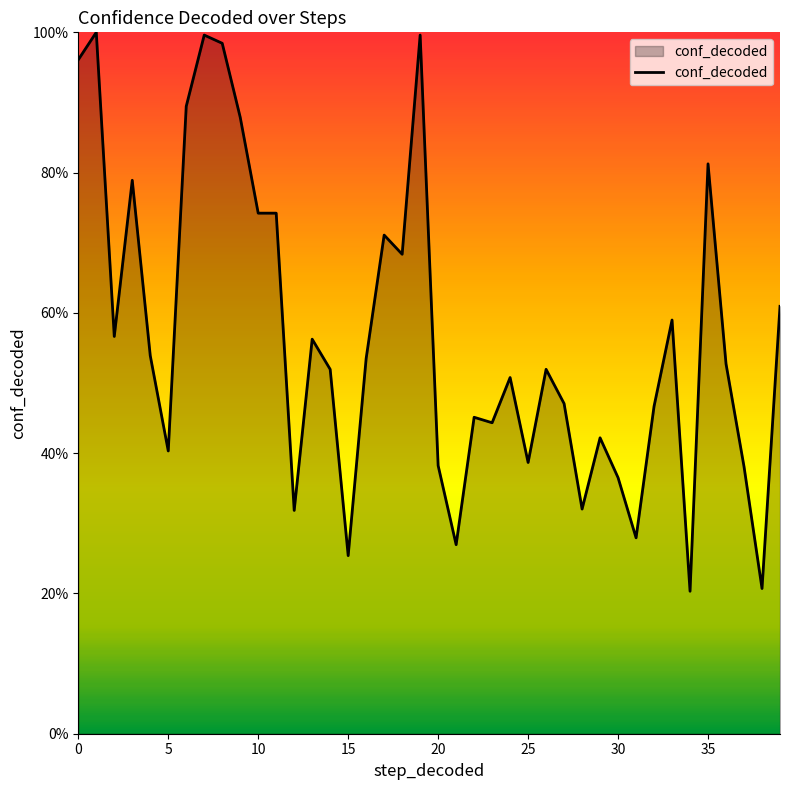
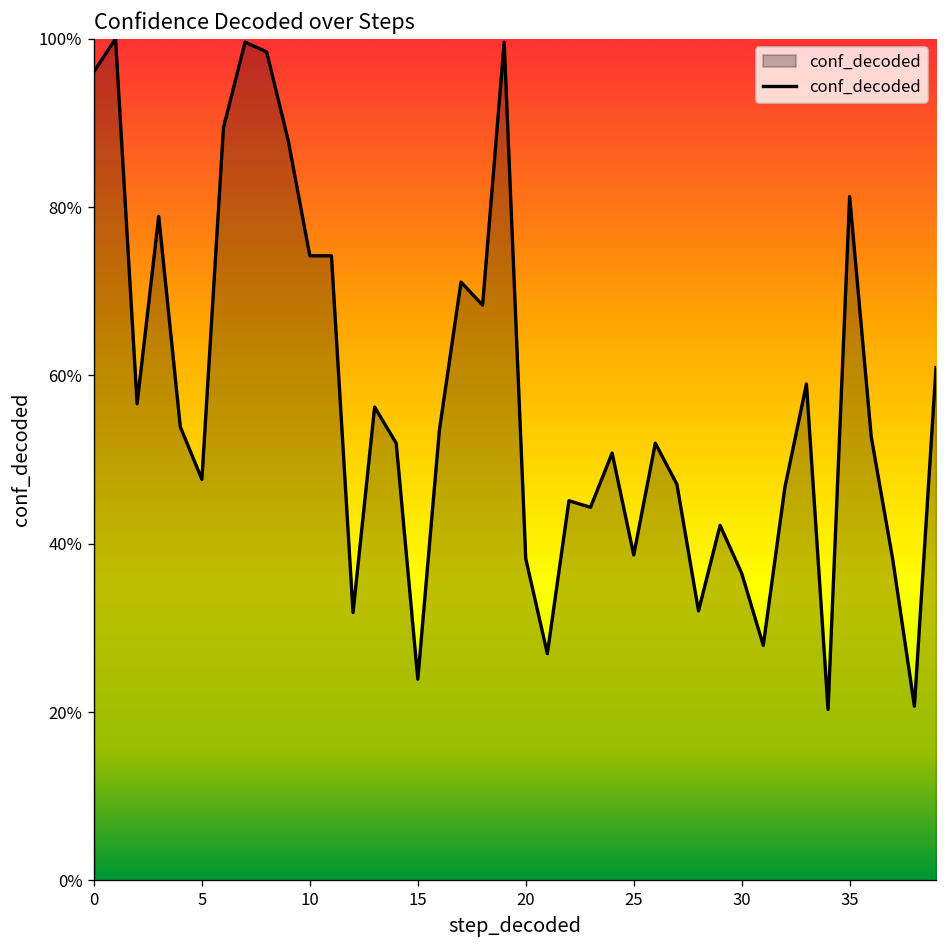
5: 40% -> 48%
15: 25% -> 24%
